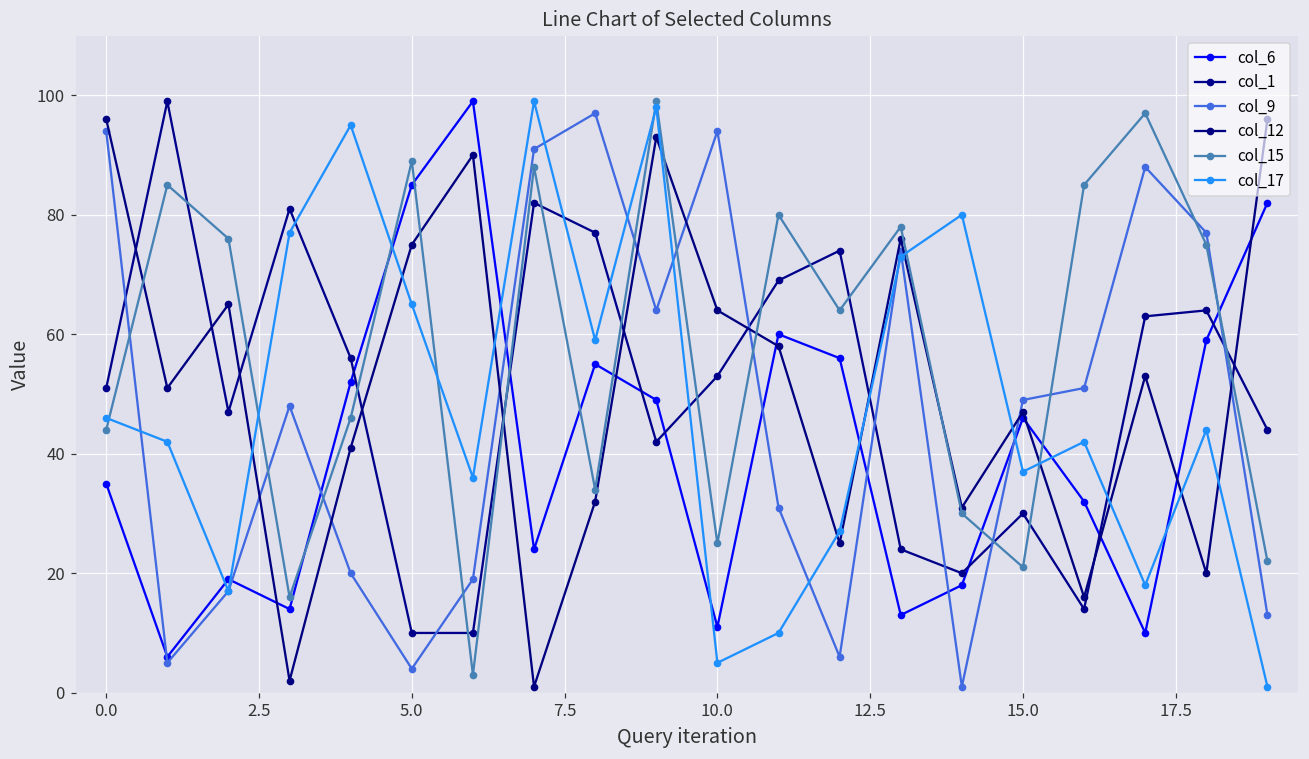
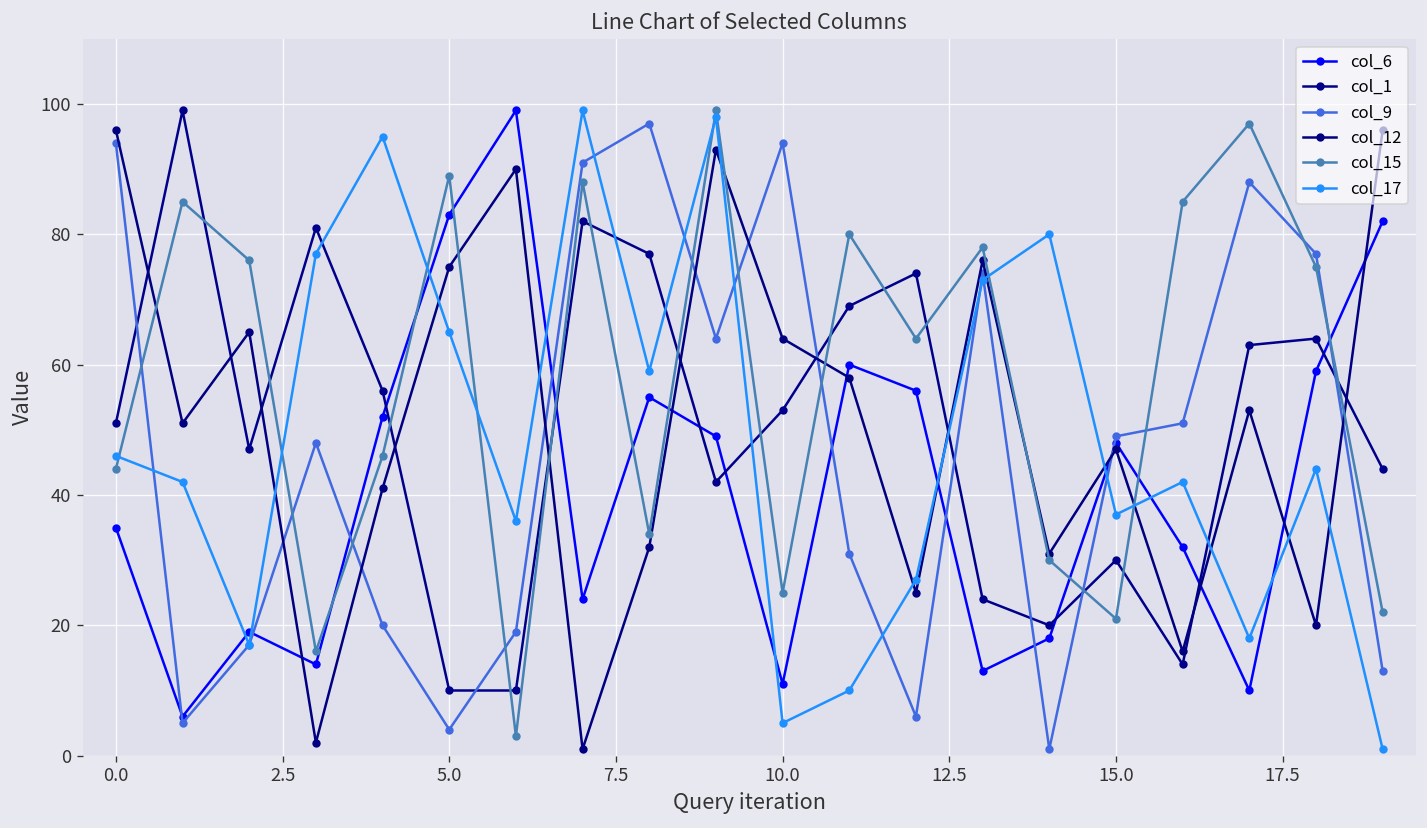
col_6, 5.0: 85 -> 83
col_6, 15.0: 46 -> 48
